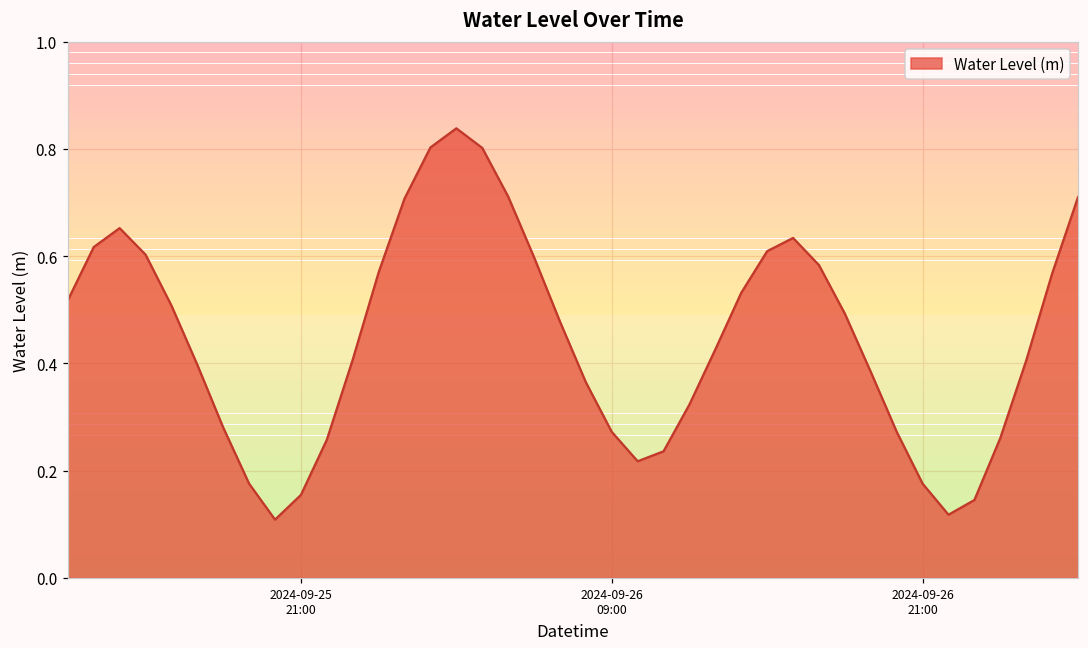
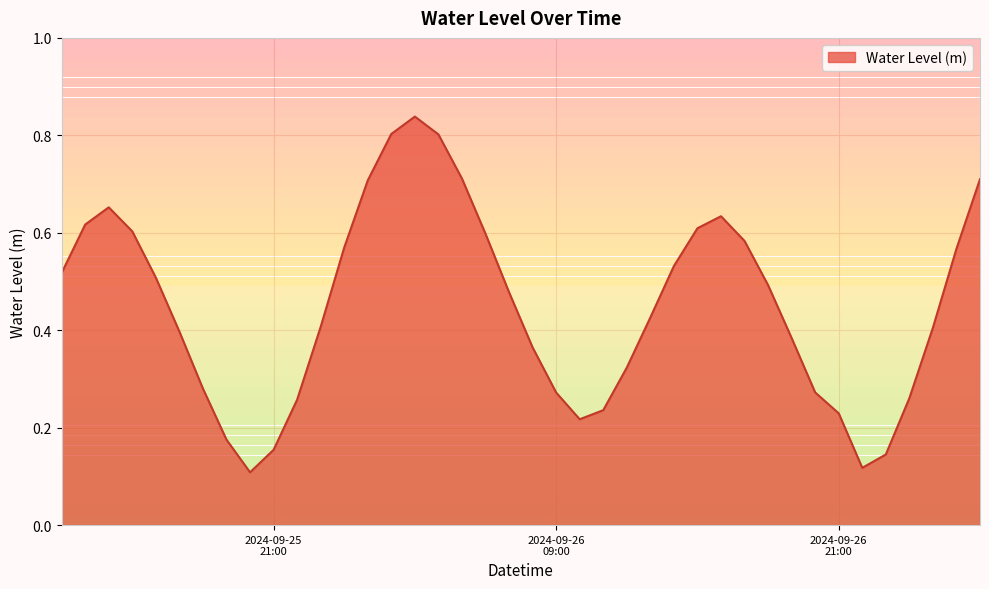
2024-09-26 21:00: 0.18 -> 0.23
